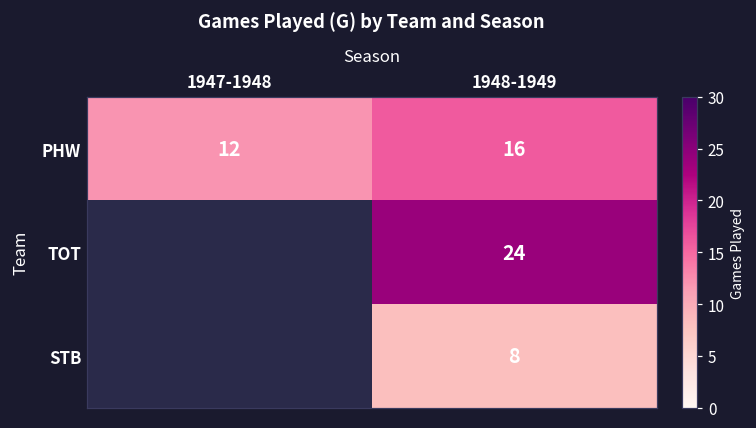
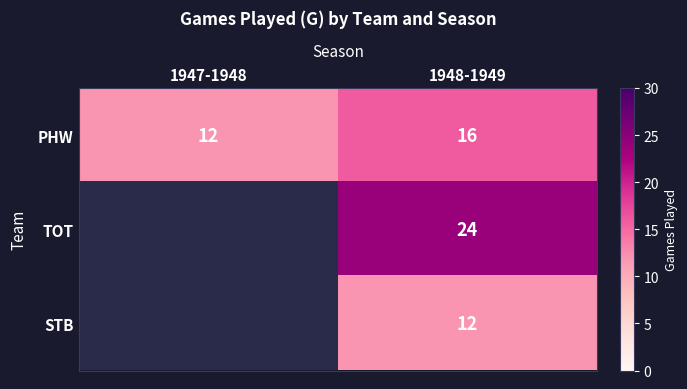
STB, 1948-1949: 8 -> 12
